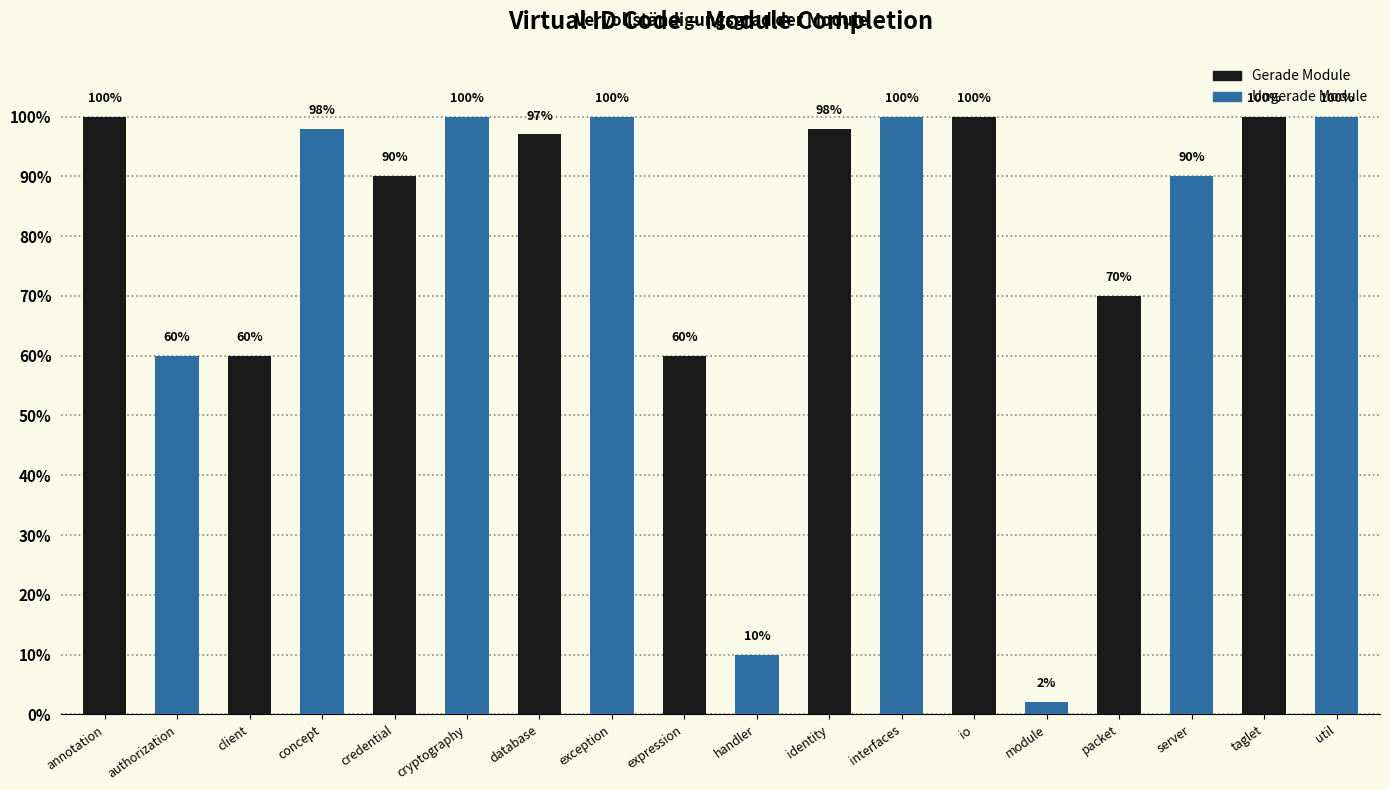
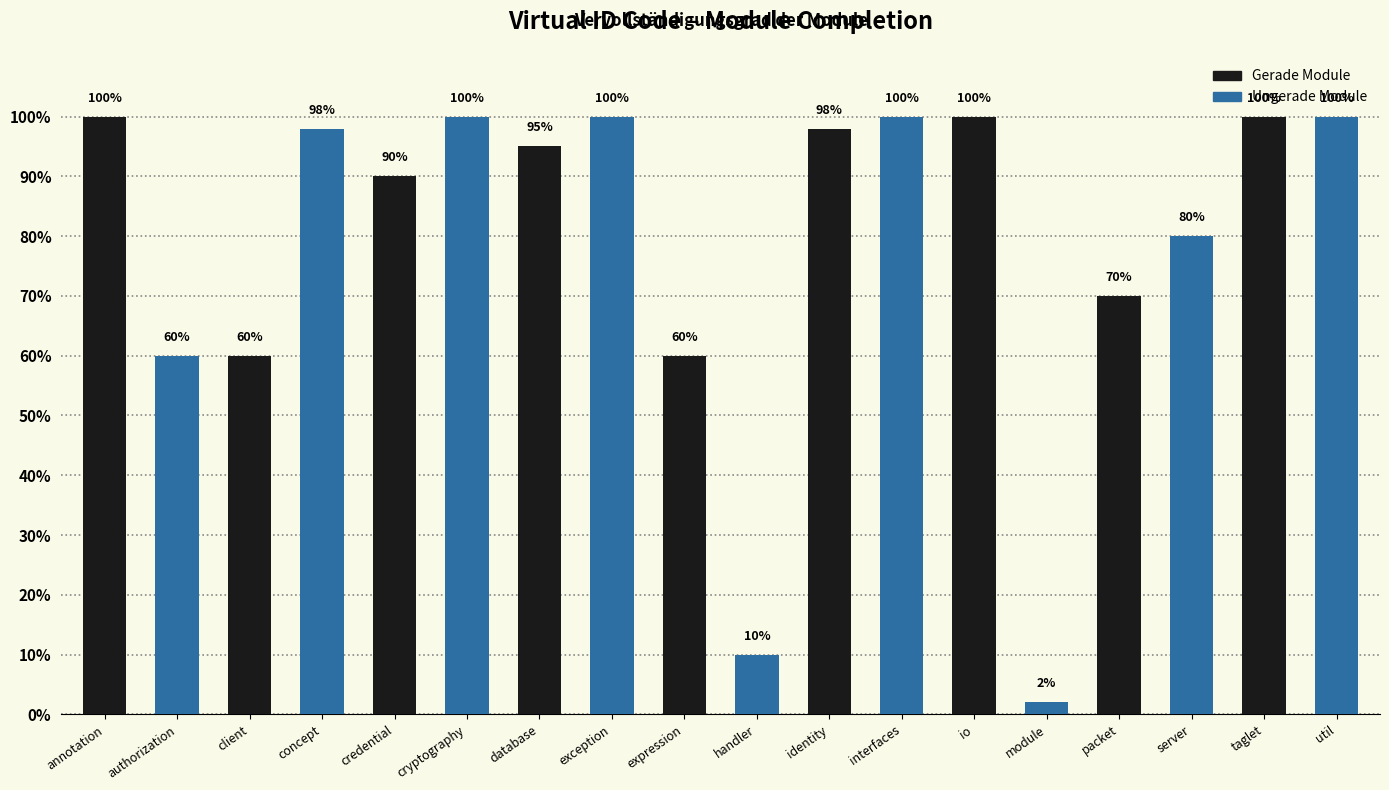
database: 97% -> 95%
server: 90% -> 80%
